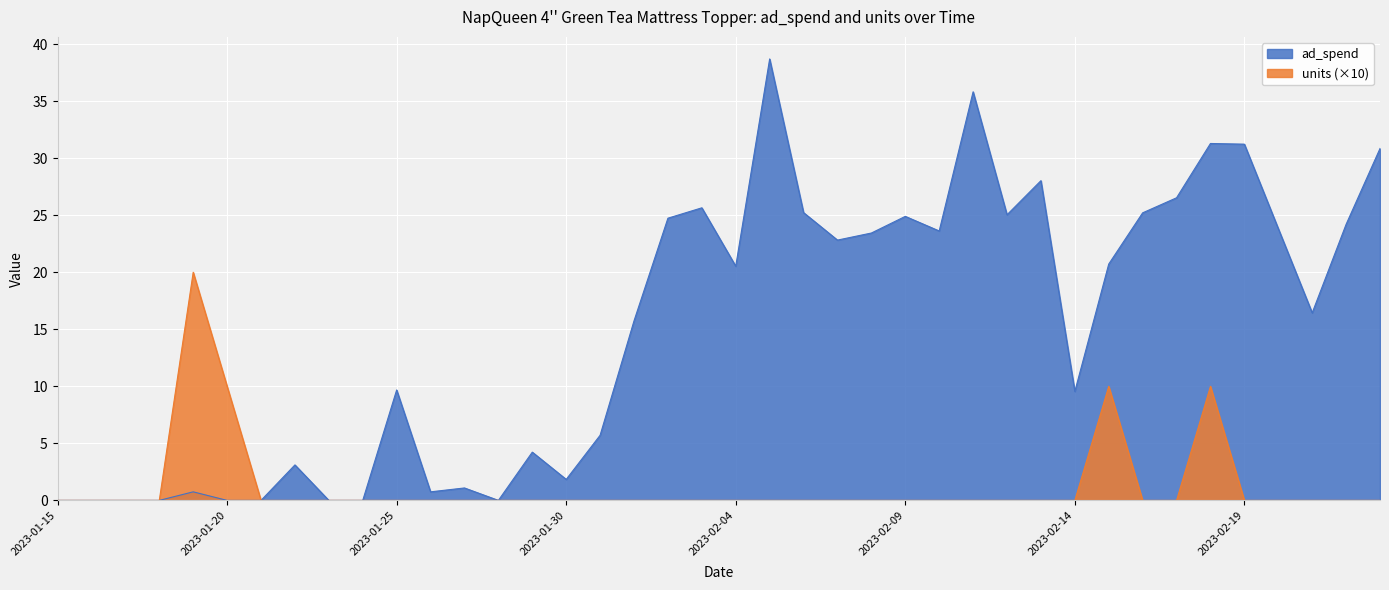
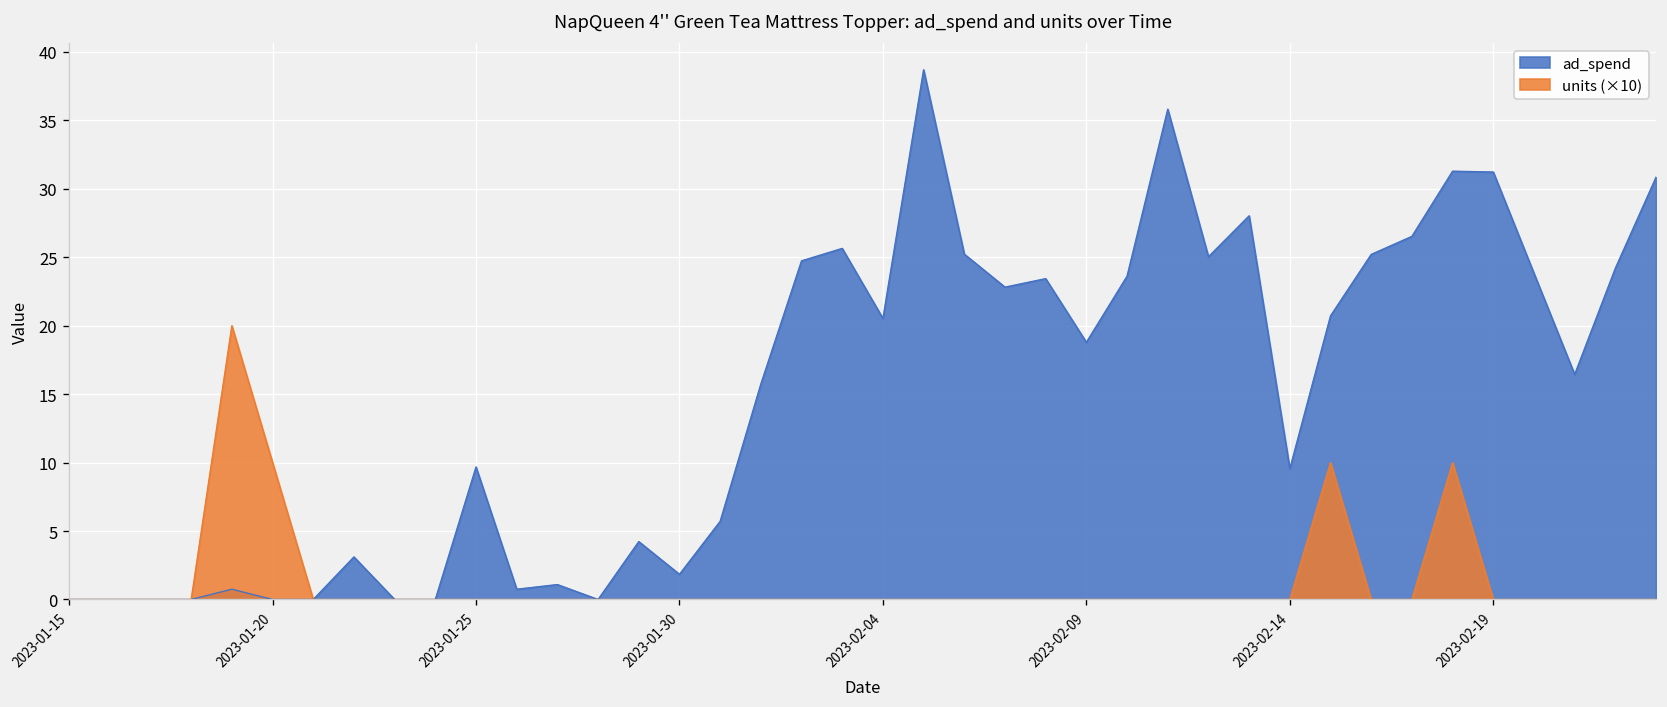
ad_spend, 2023-02-09: 24.9 -> 18.8
